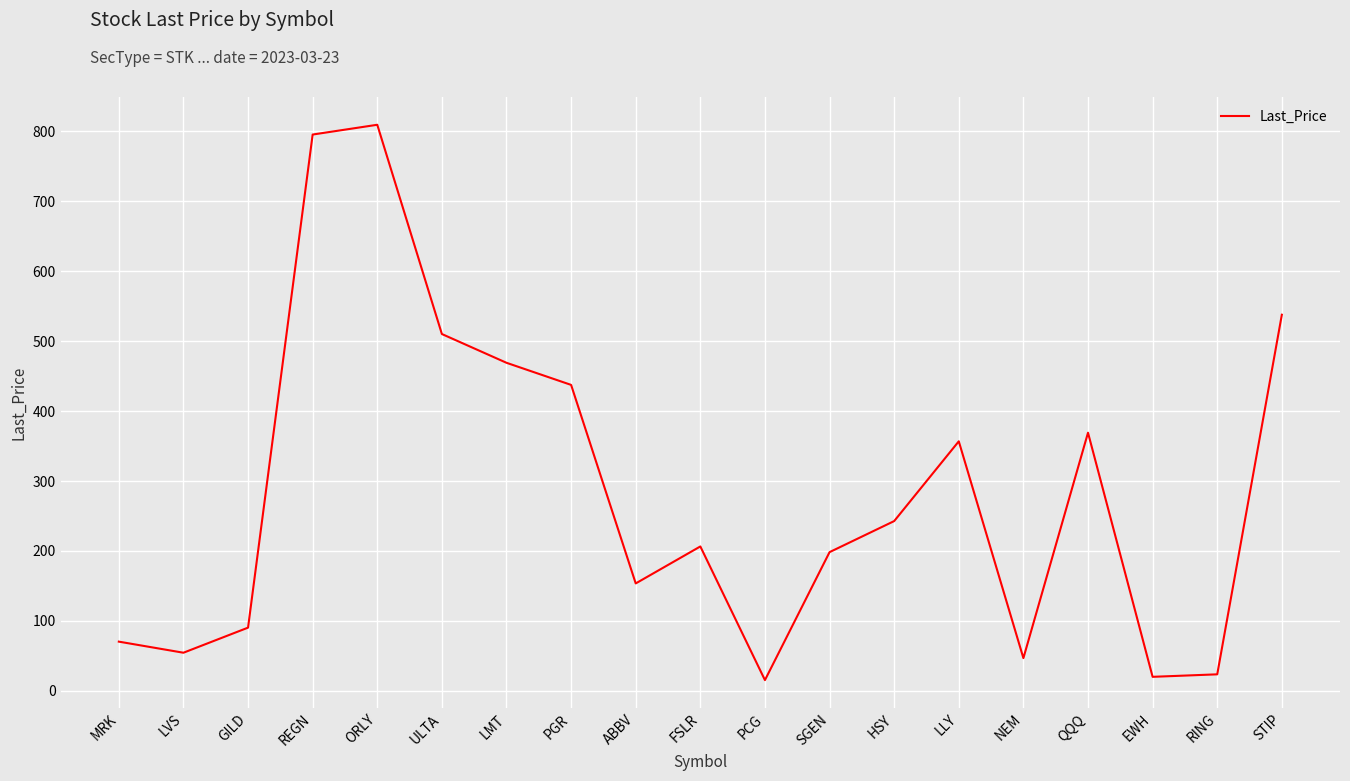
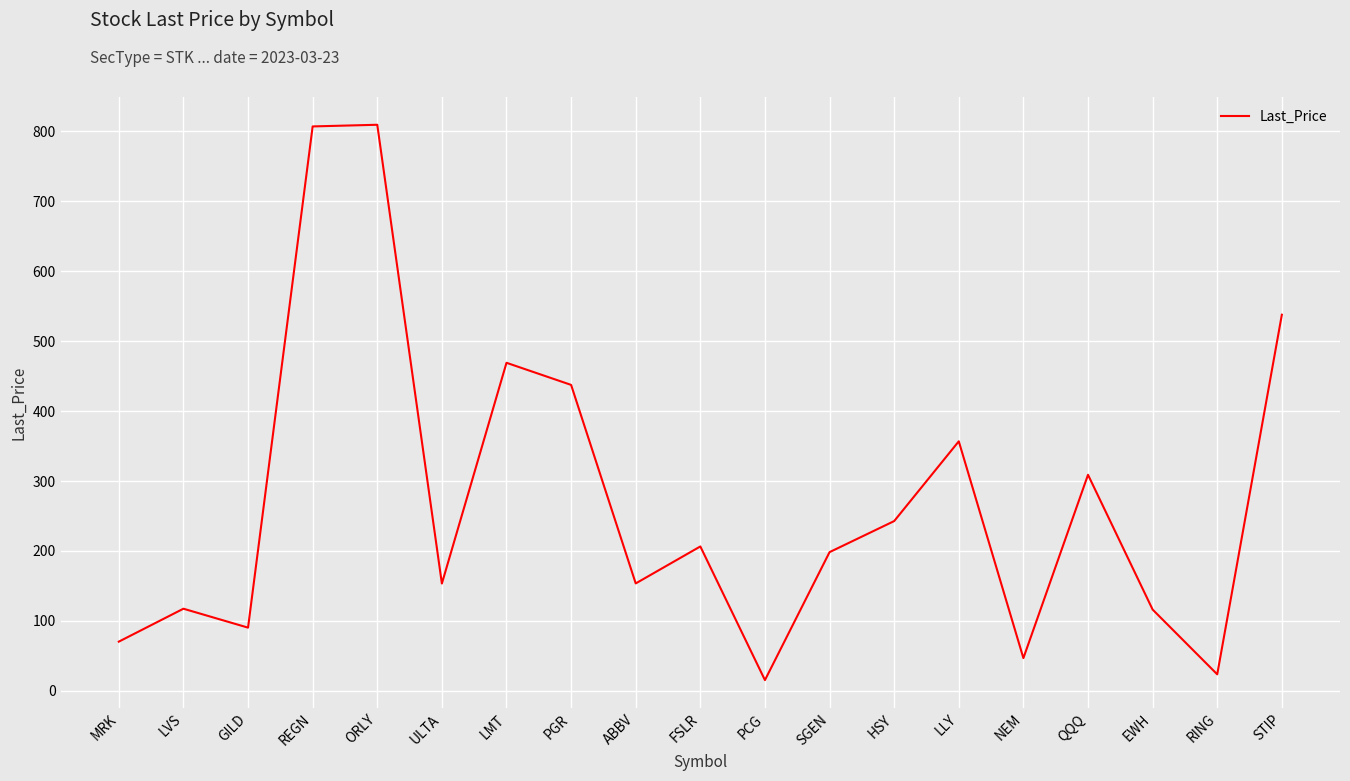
LVS: 50 -> 120
REGN: 800 -> 810
ULTA: 510 -> 150
QQQ: 370 -> 310
EWH: 20 -> 120
